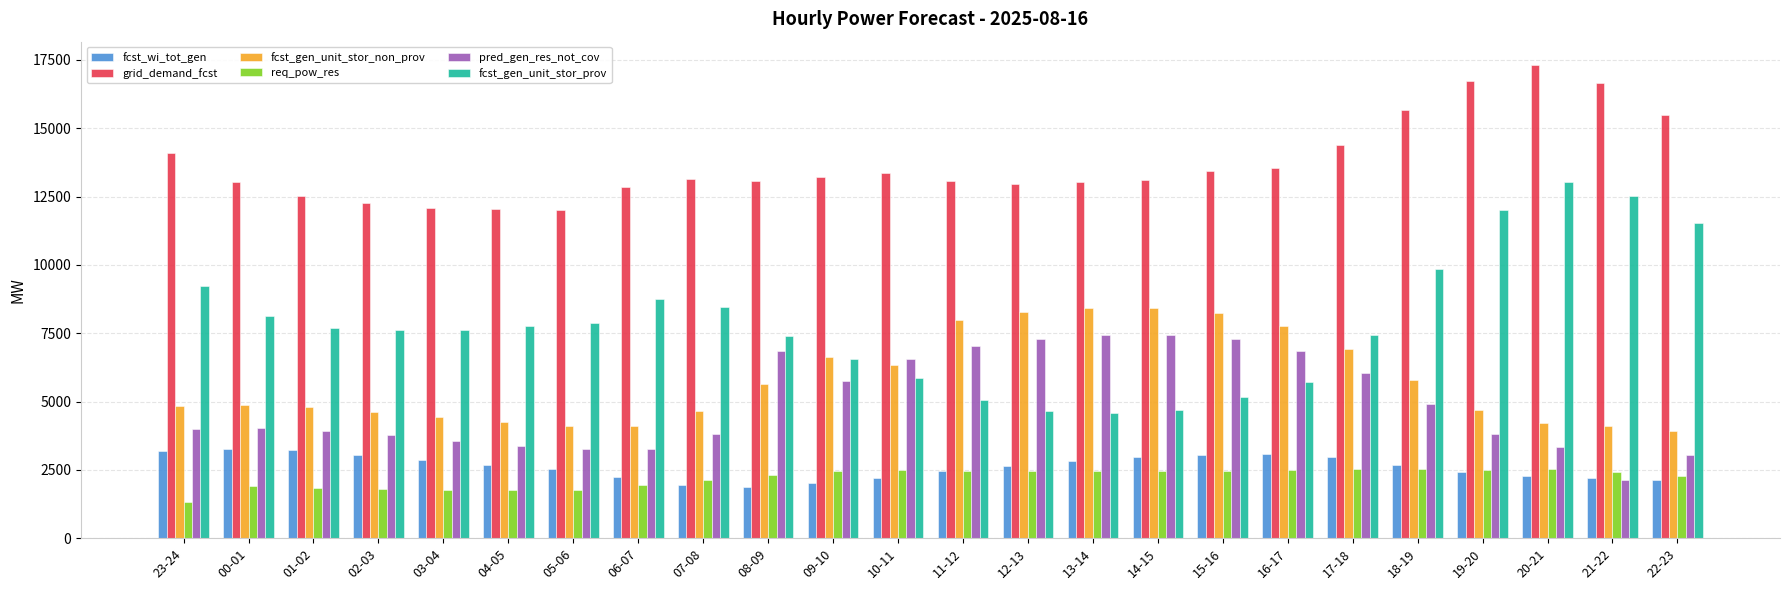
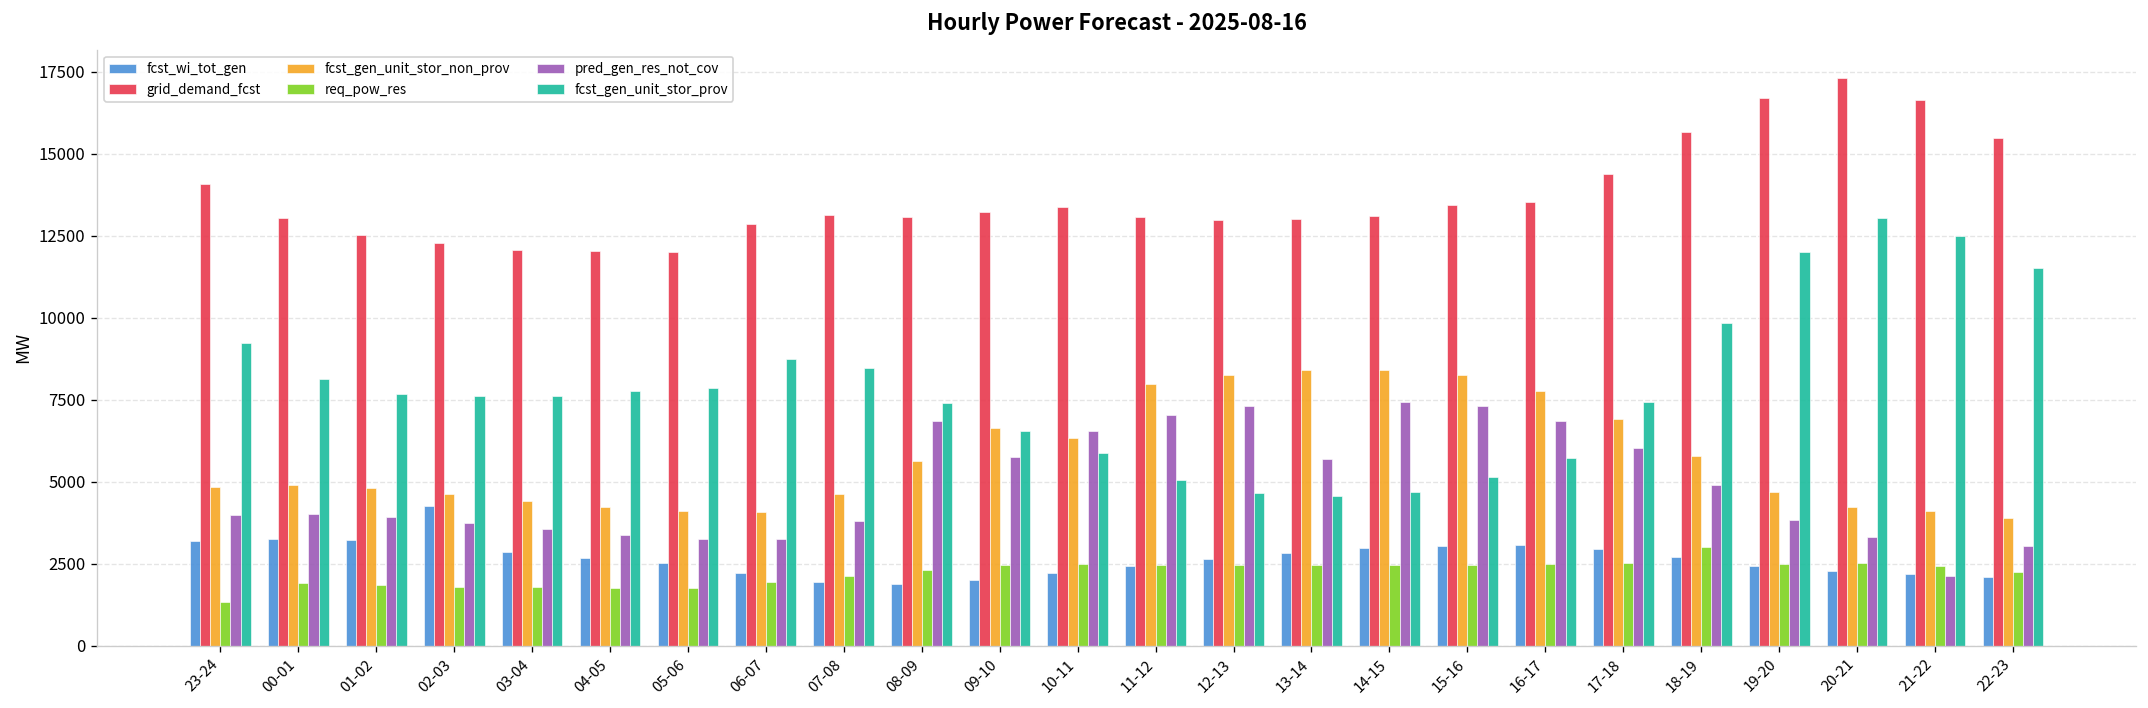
fcst_wi_tot_gen, 02-03: 3100 -> 4200
pred_gen_res_not_cov, 13-14: 7400 -> 5700
req_pow_res, 18-19: 2500 -> 3000
